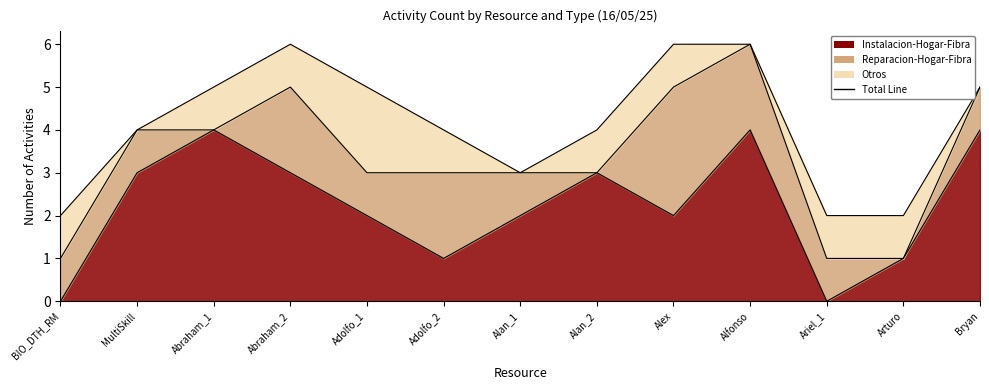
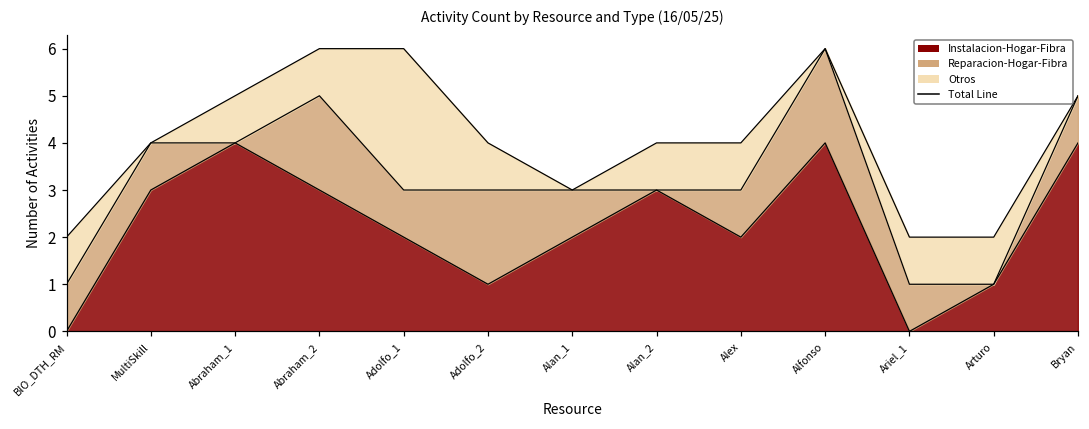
Otros, Adolfo_1: 2 -> 3
Reparacion-Hogar-Fibra, Alex: 3 -> 1
